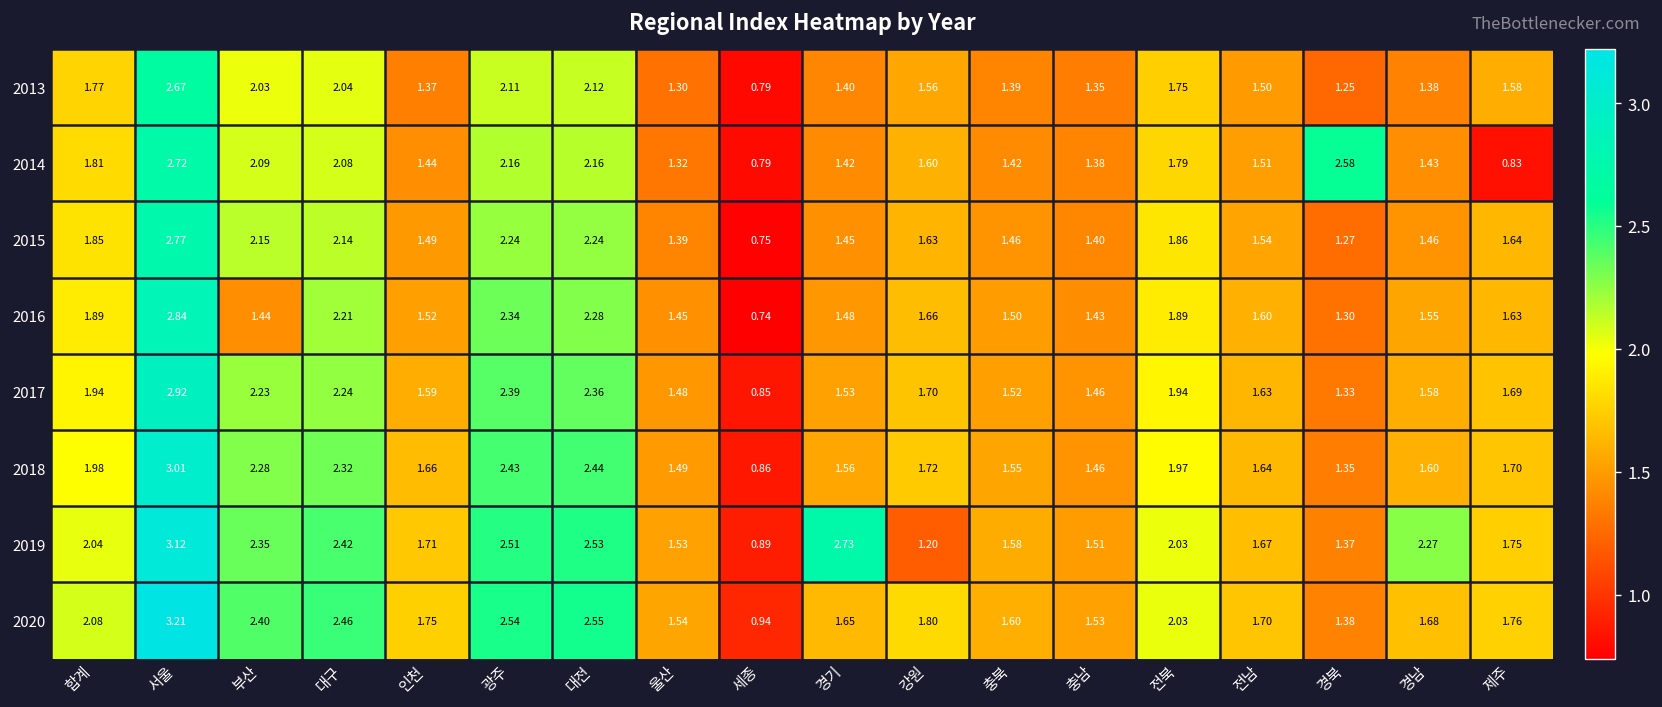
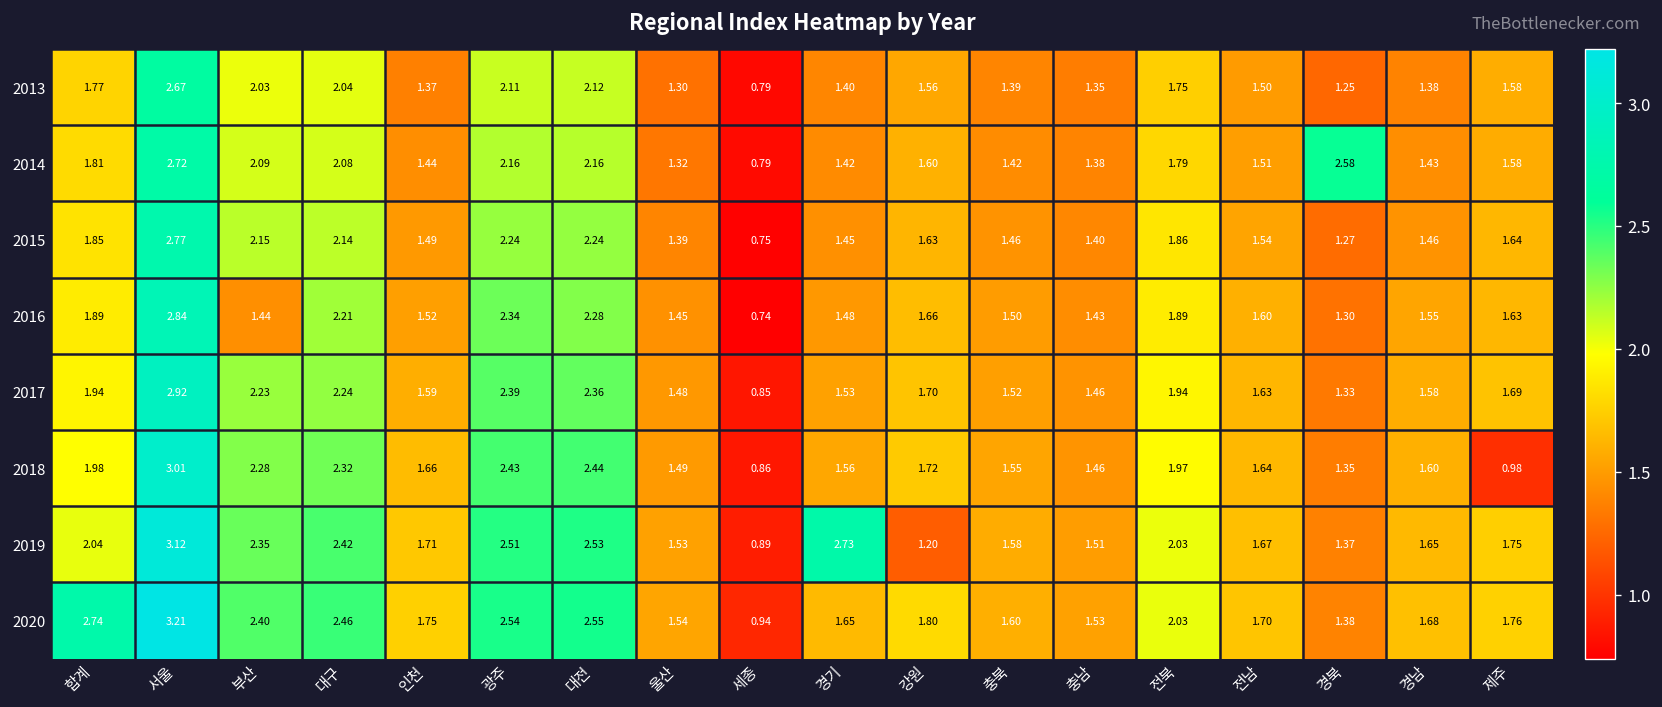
2014, 제주: 0.83 -> 1.58
2018, 제주: 1.70 -> 0.98
2019, 경남: 2.27 -> 1.65
2020, 합계: 2.08 -> 2.74
